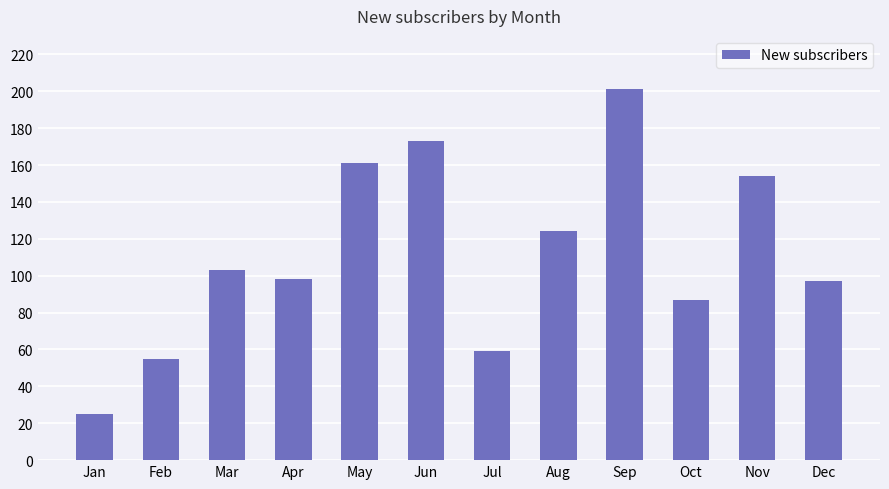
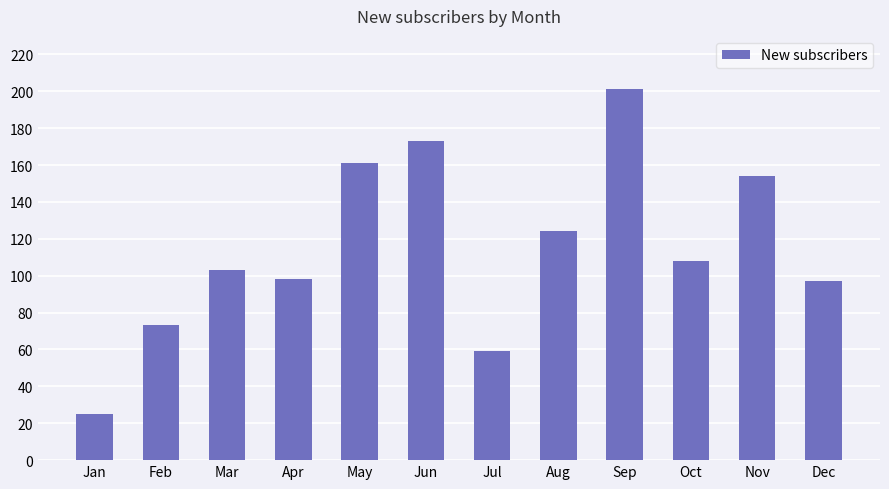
Feb: 55 -> 73
Oct: 87 -> 108
